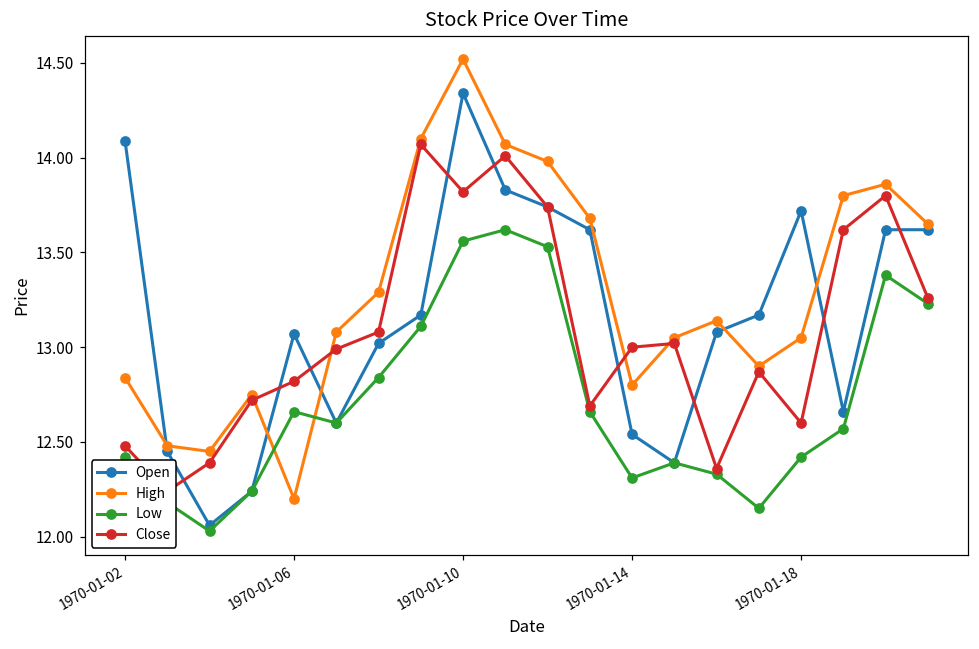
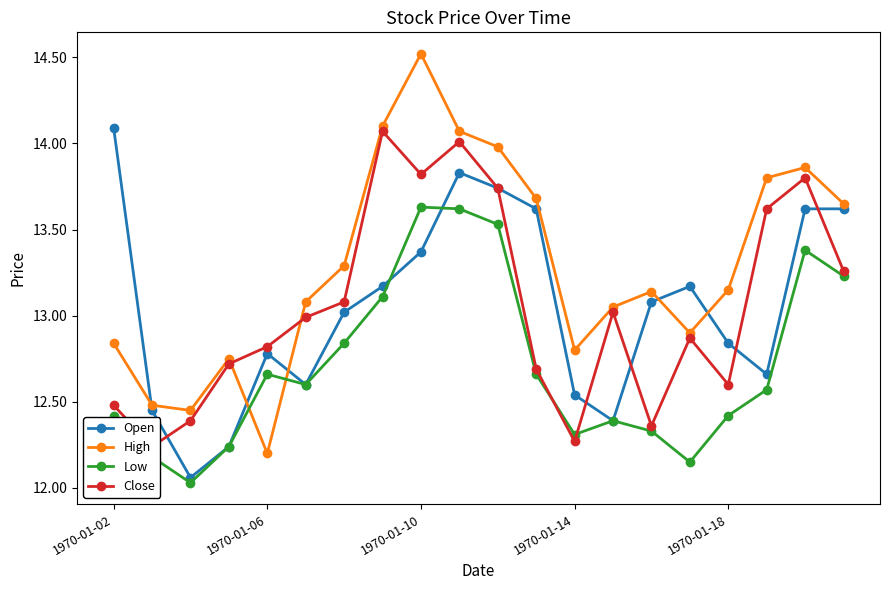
Open, 1970-01-06: 13.07 -> 12.78
Open, 1970-01-10: 14.34 -> 13.37
Low, 1970-01-10: 13.56 -> 13.63
Close, 1970-01-14: 13.00 -> 12.27
Open, 1970-01-18: 13.72 -> 12.84
High, 1970-01-18: 13.05 -> 13.15
